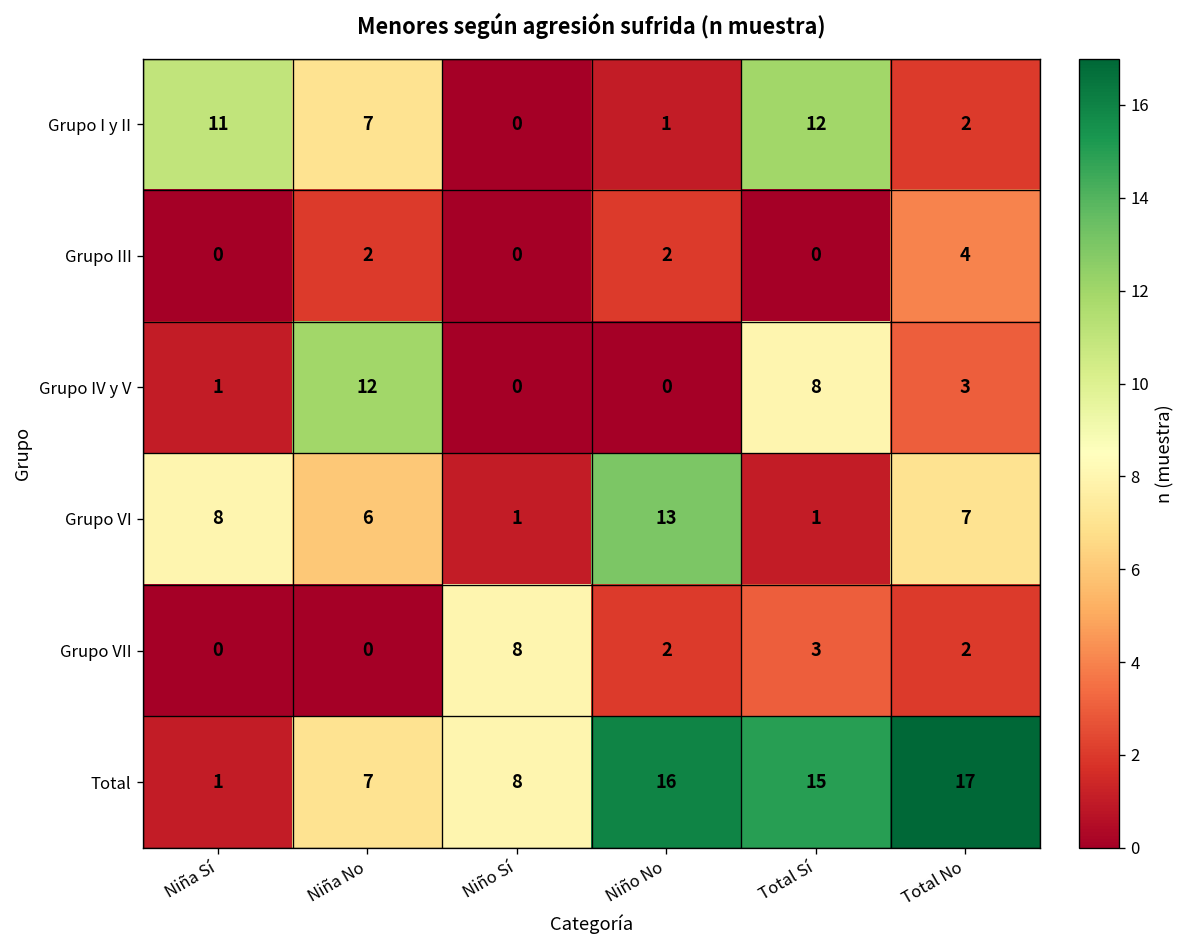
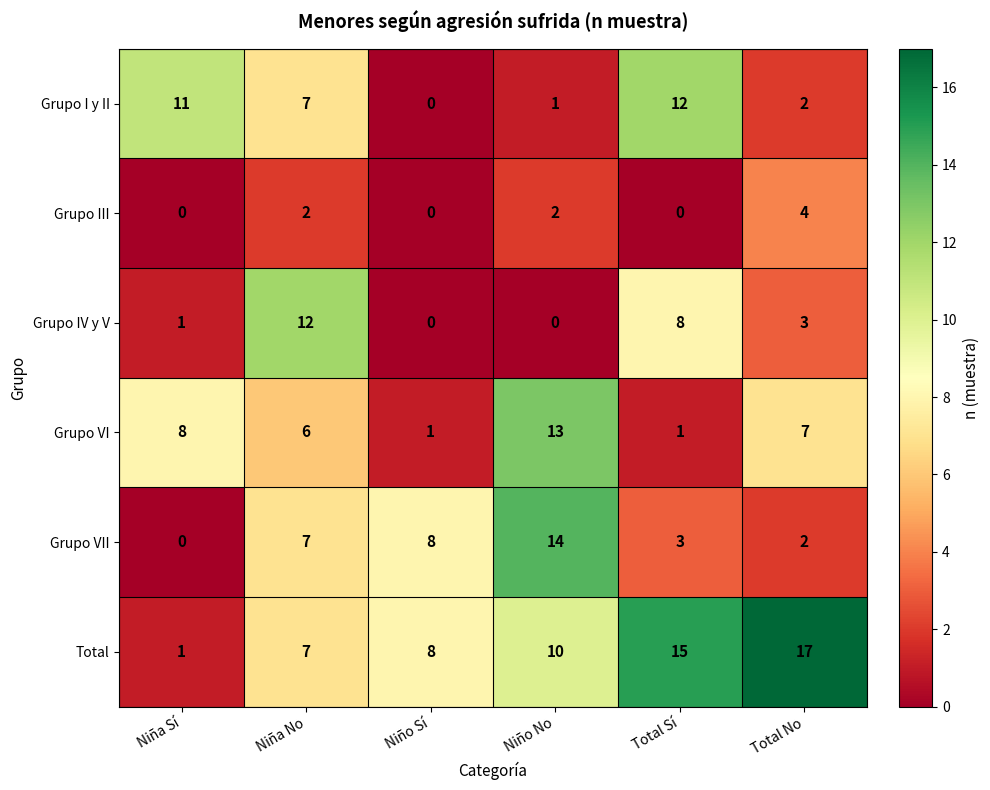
Grupo VII, Niña No: 0 -> 7
Grupo VII, Niño No: 2 -> 14
Total, Niño No: 16 -> 10
